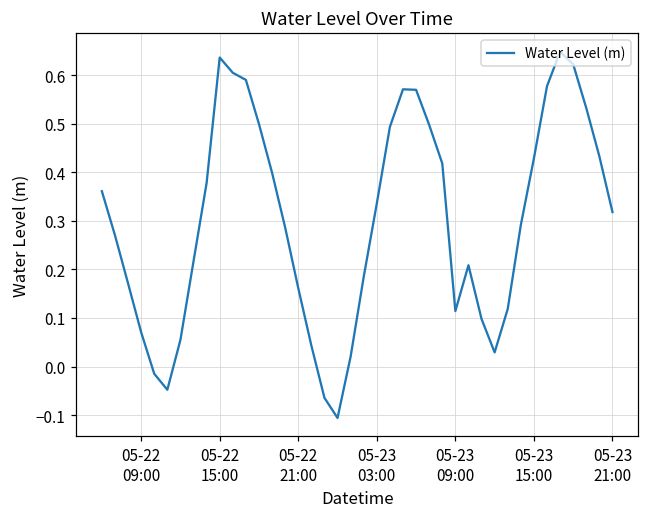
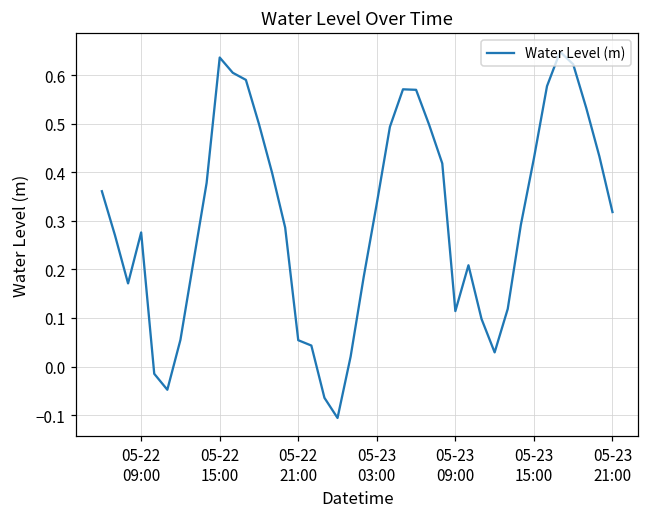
05-22 09:00: 0.07 -> 0.28
05-22 21:00: 0.16 -> 0.05
